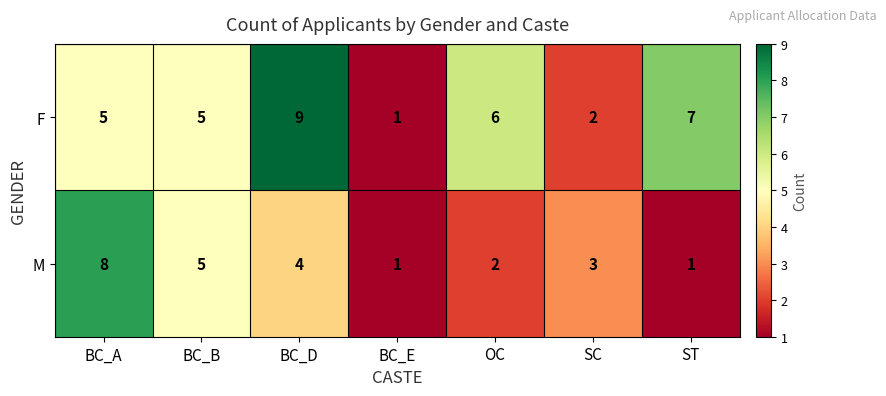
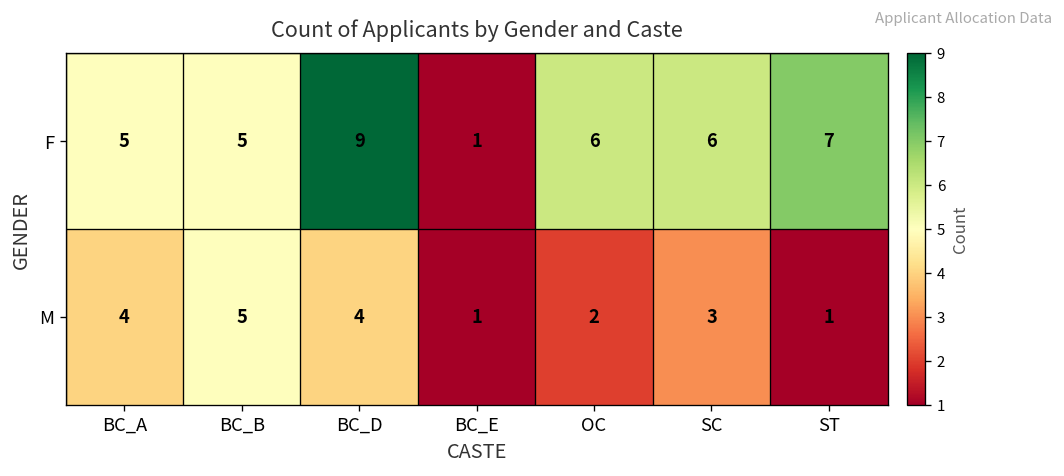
F, SC: 2 -> 6
M, BC_A: 8 -> 4
